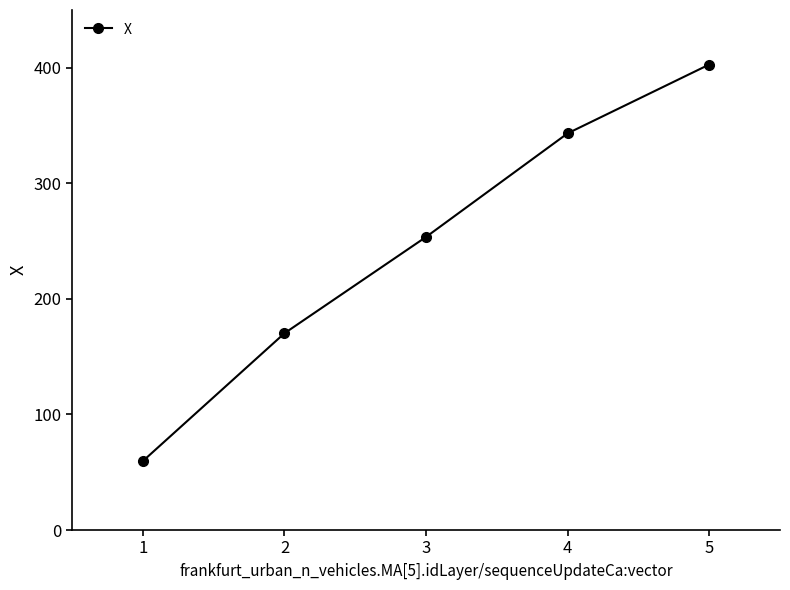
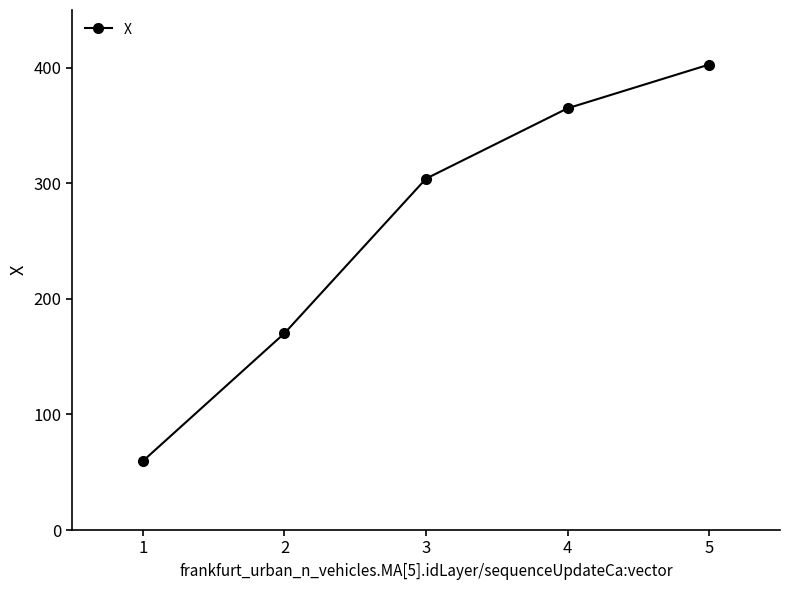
3: 254 -> 304
4: 343 -> 365
